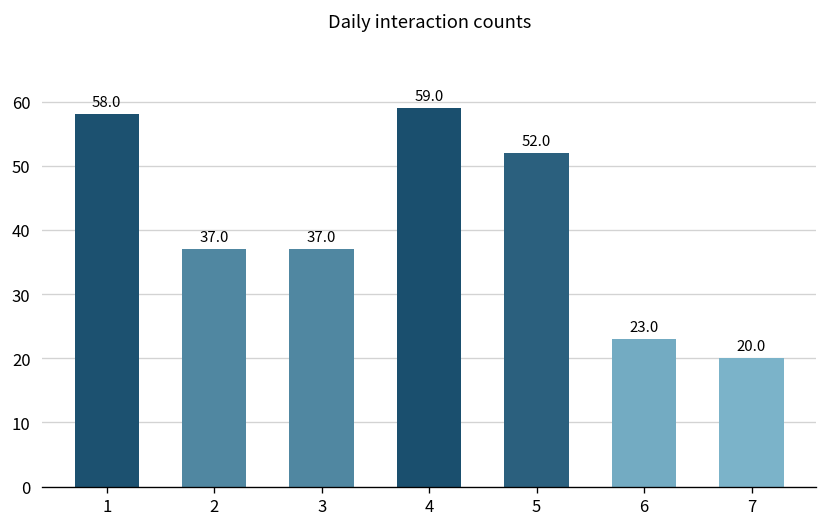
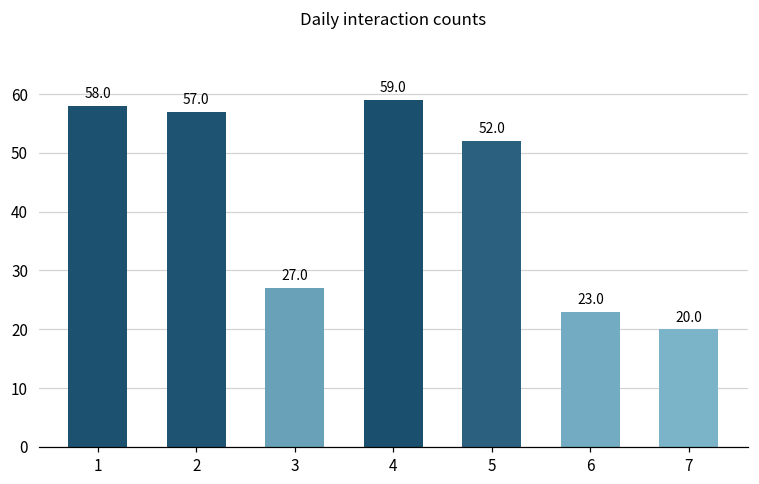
2: 37.0 -> 57.0
3: 37.0 -> 27.0
